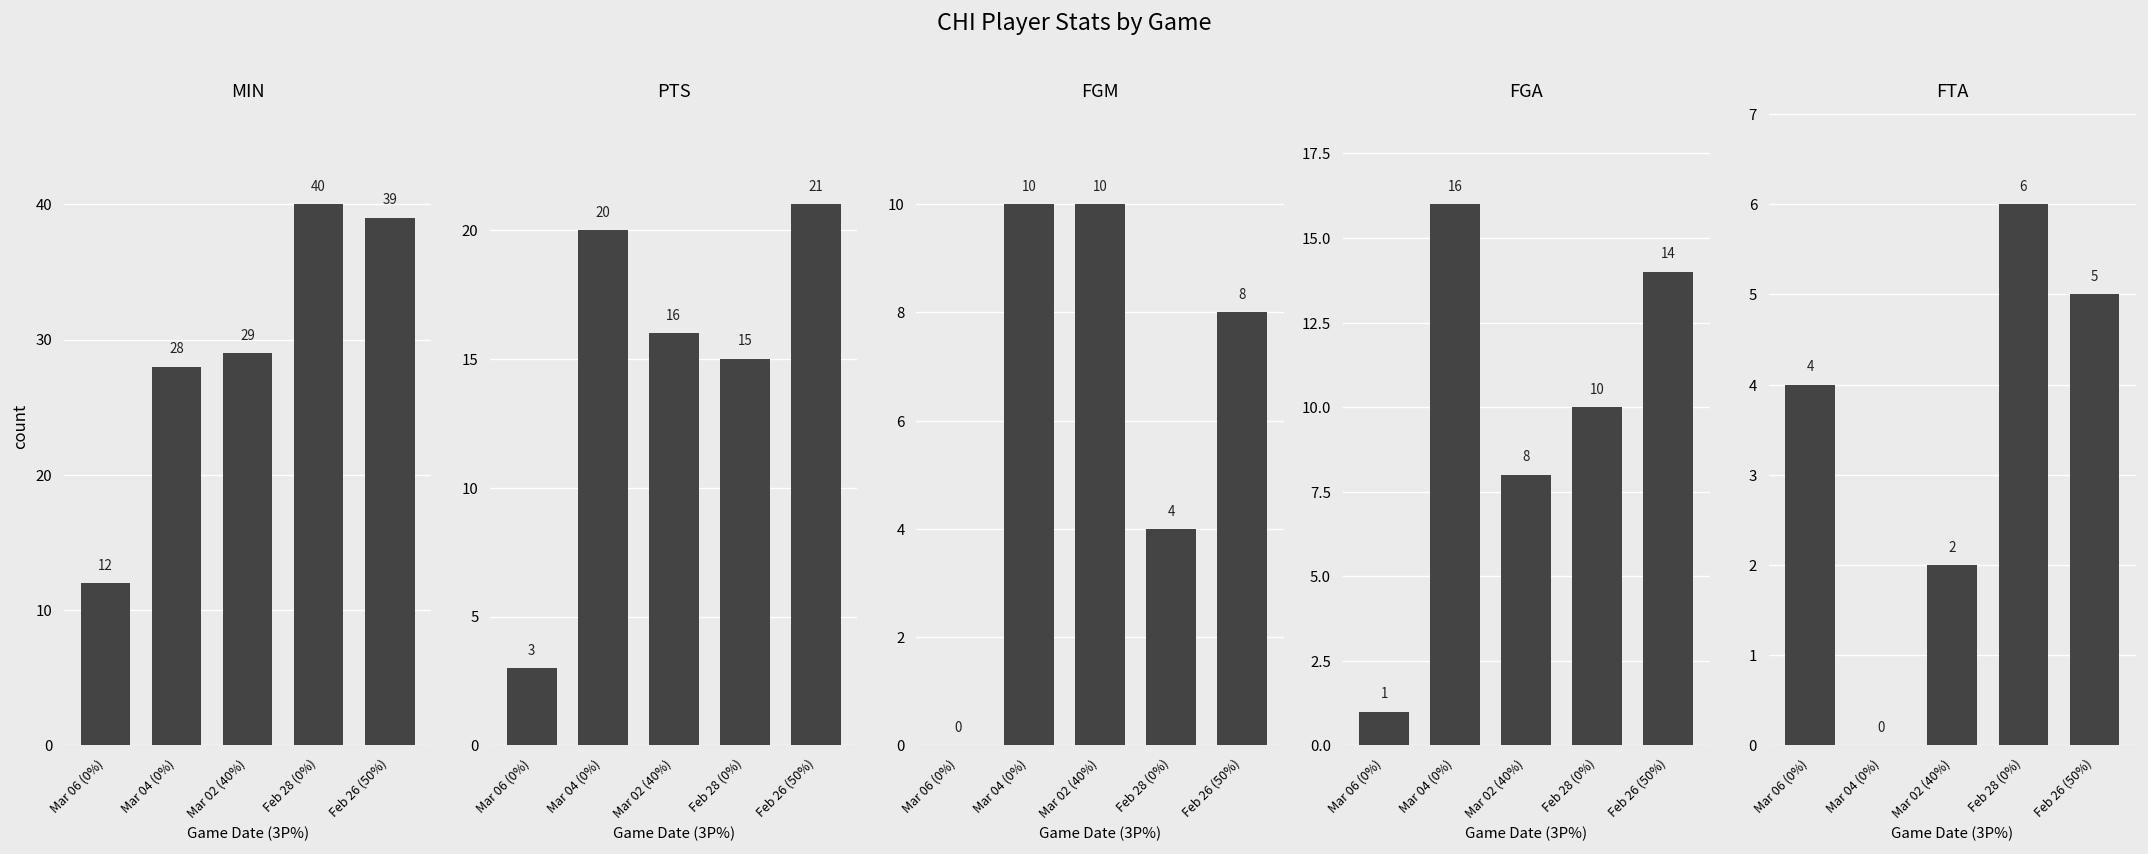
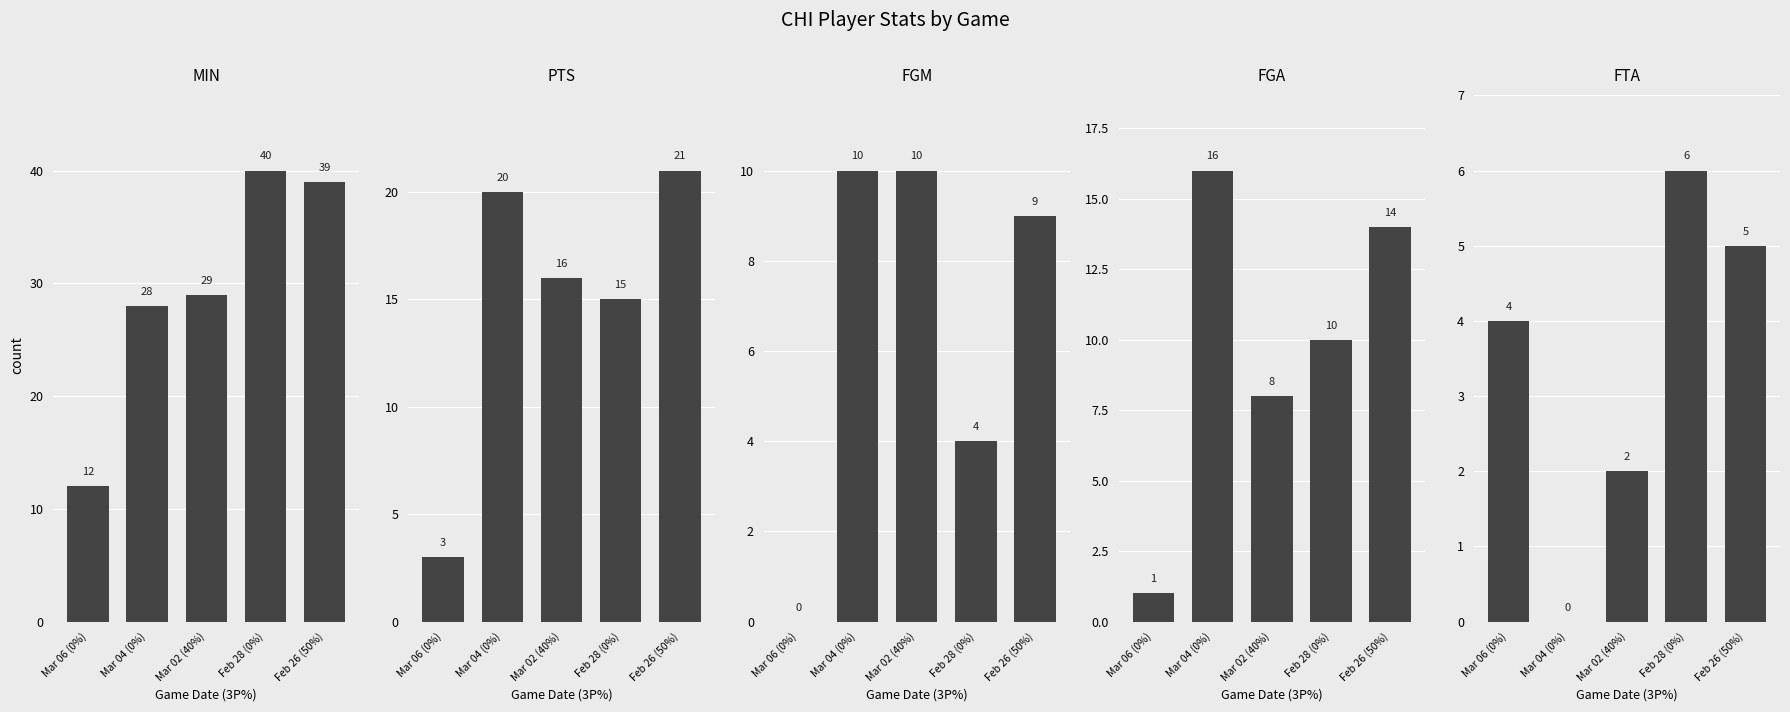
FGM, Feb 26 (50%): 8 -> 9
